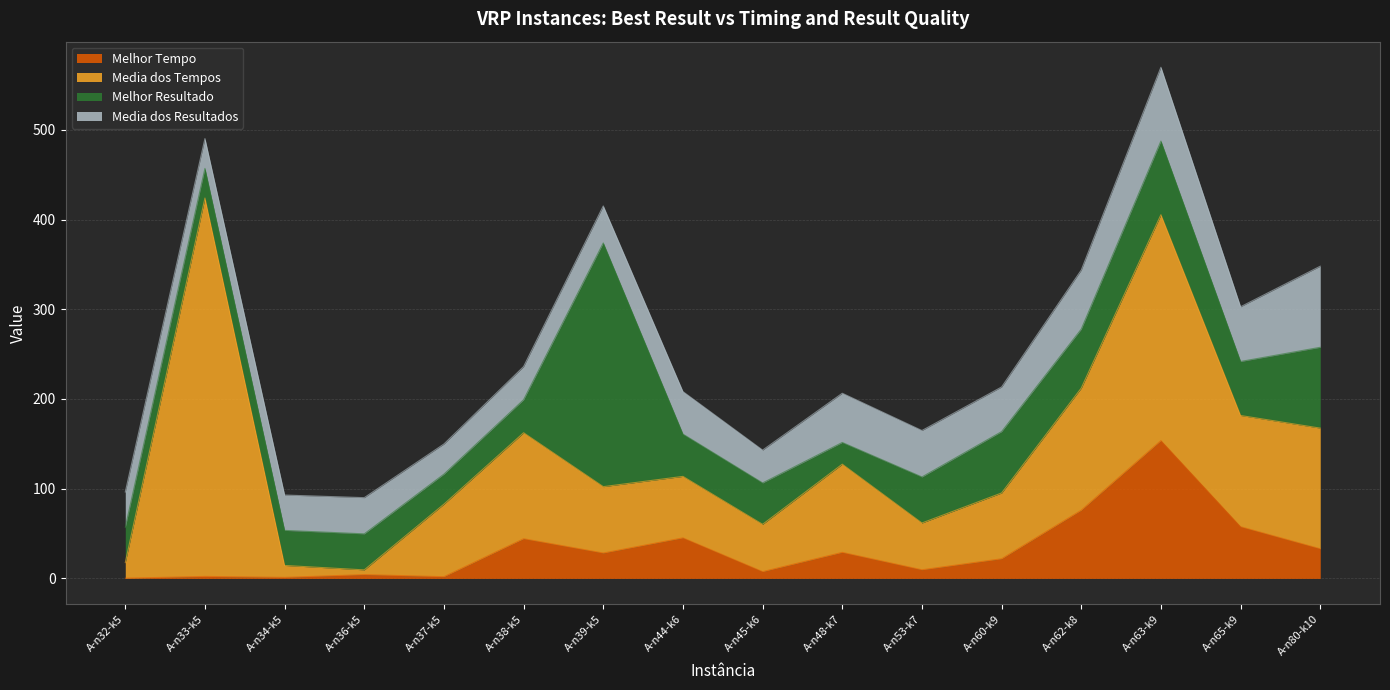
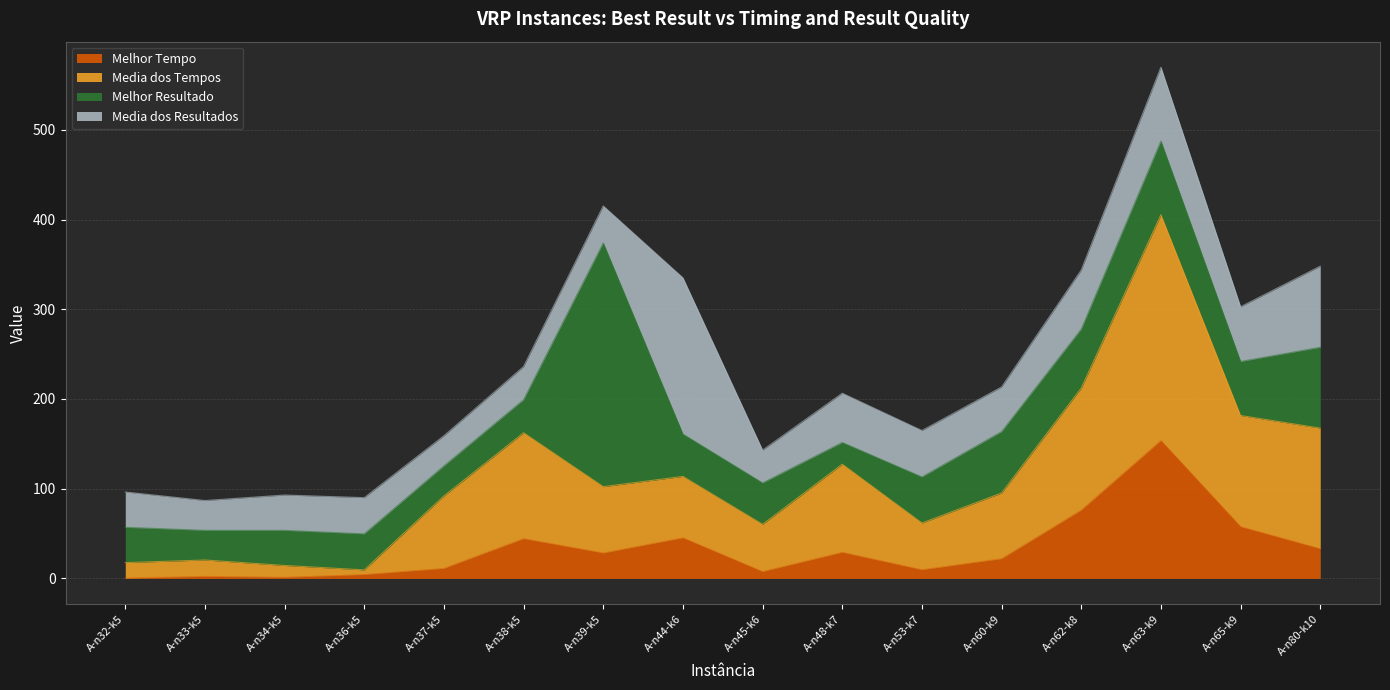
Media dos Tempos, A-n33-k5: 420 -> 20
Melhor Tempo, A-n37-k5: 0 -> 10
Media dos Resultados, A-n44-k6: 50 -> 170
